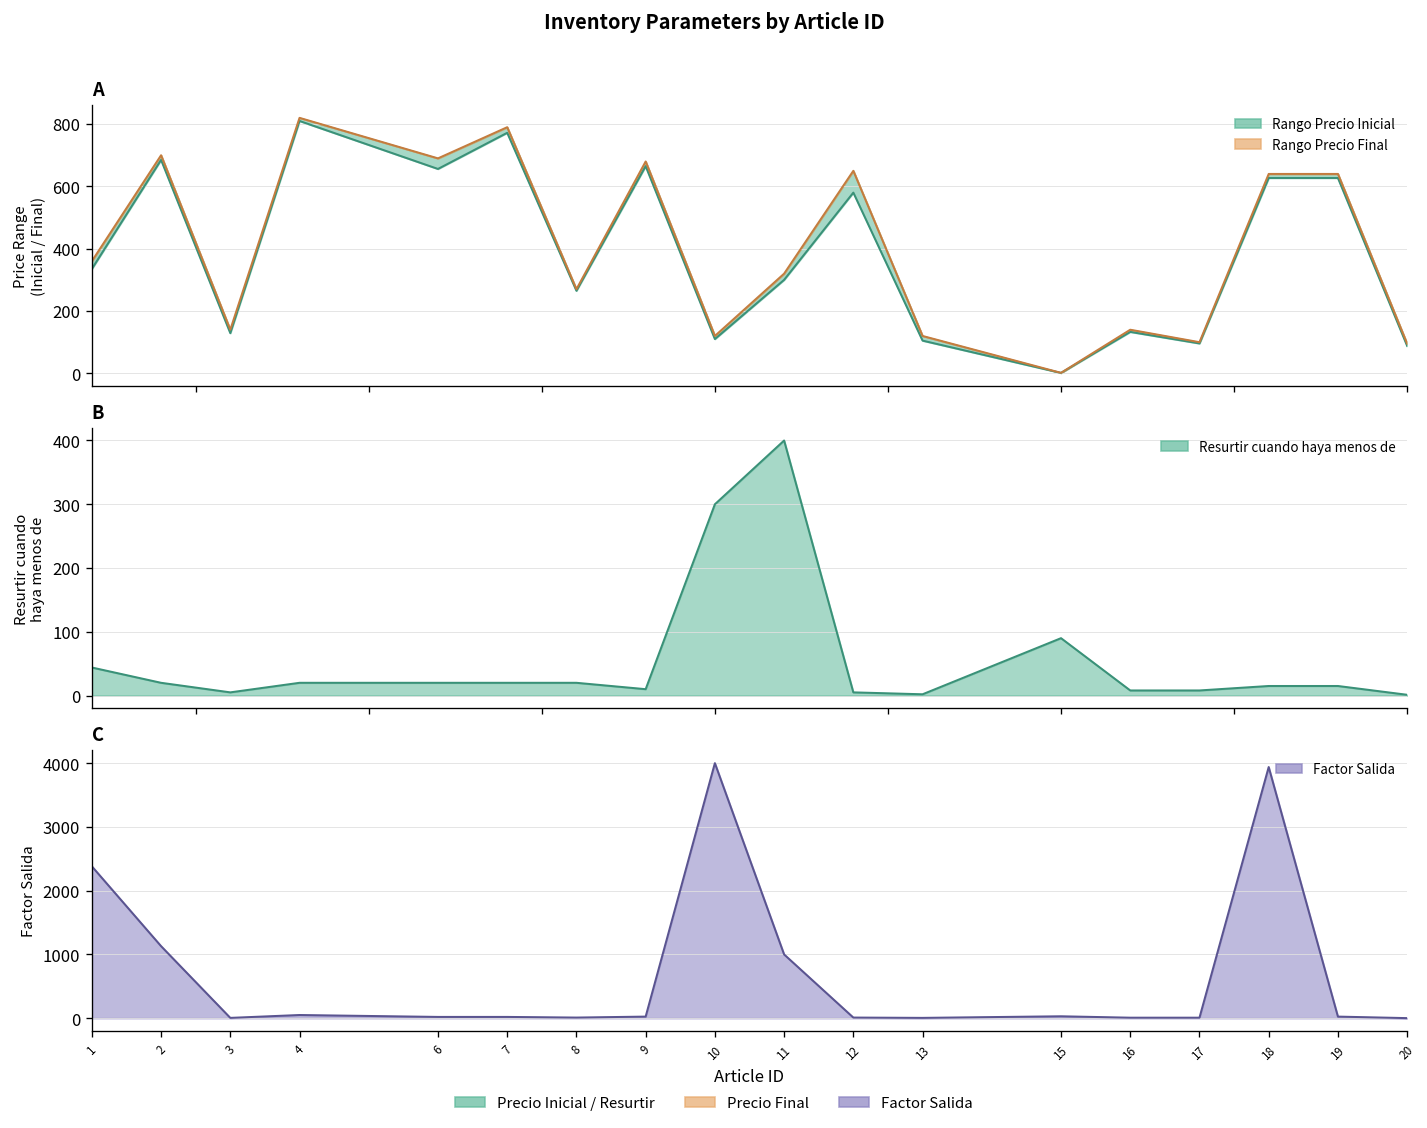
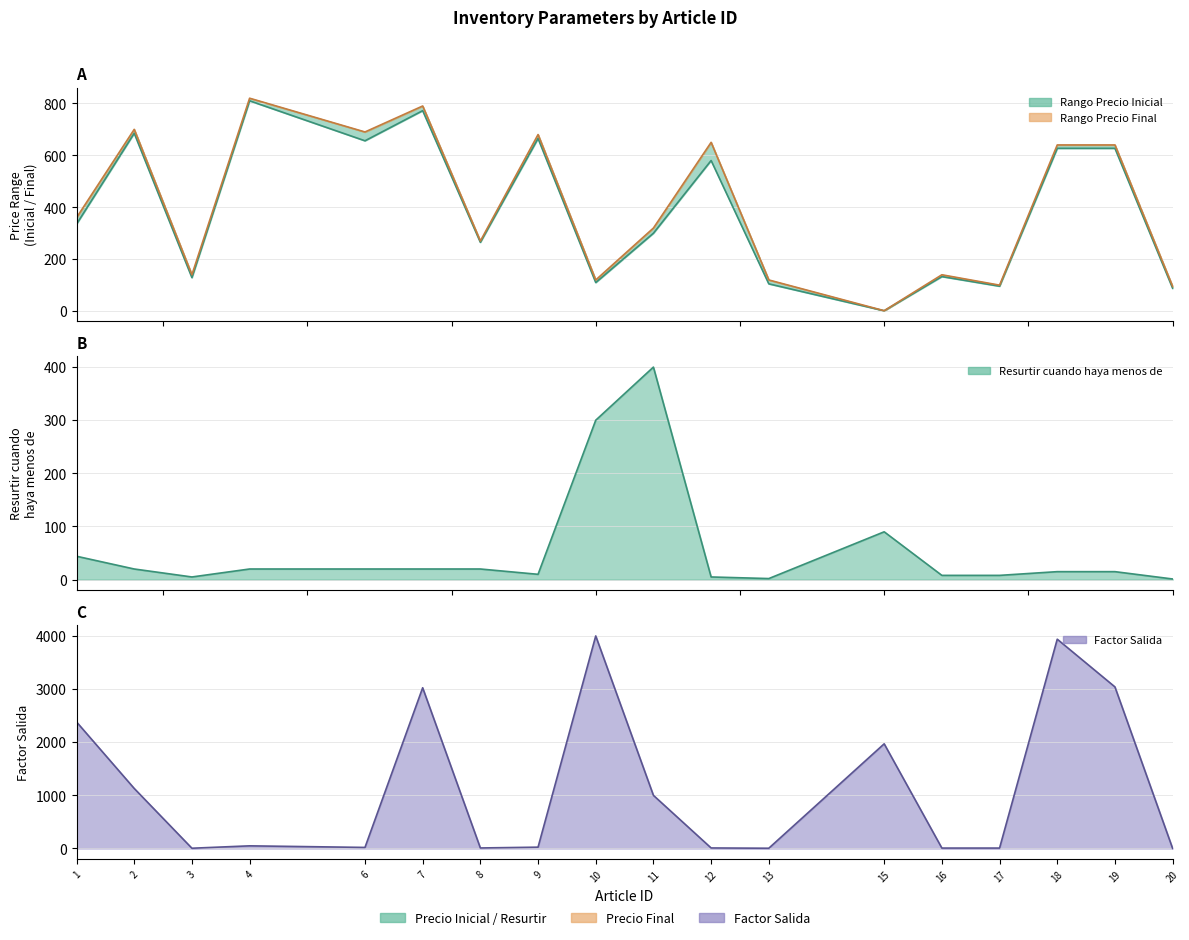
C, 7: 0 -> 3000
C, 15: 0 -> 2000
C, 19: 0 -> 3000
